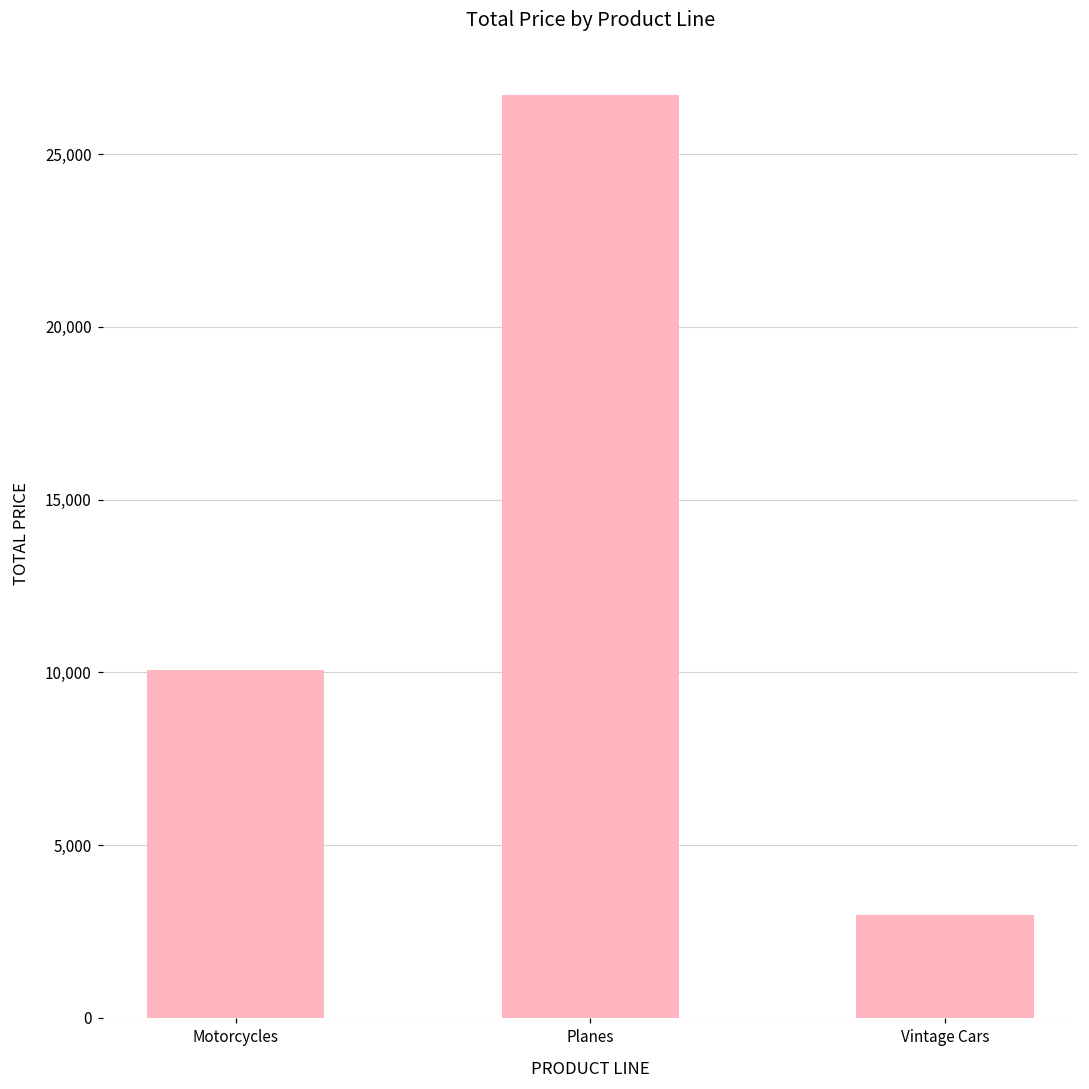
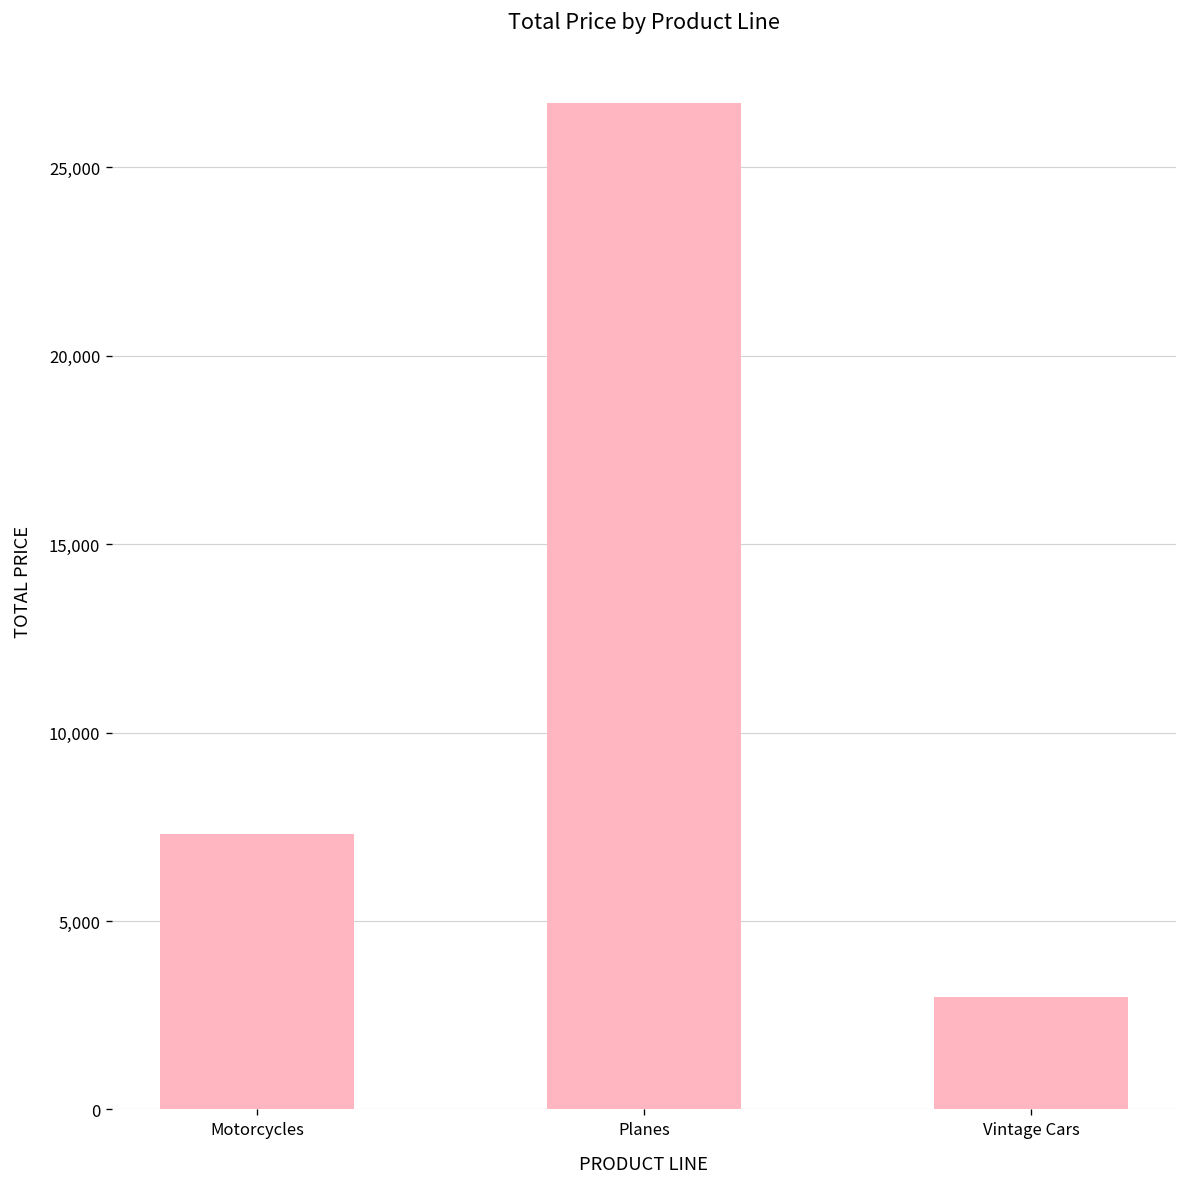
Motorcycles: 10,100 -> 7,300
